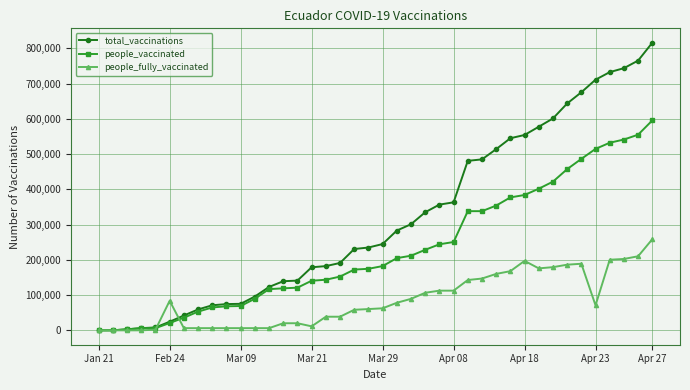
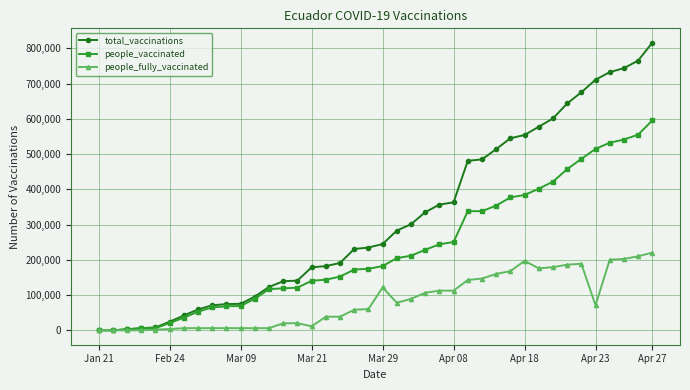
people_fully_vaccinated, Feb 24: 80,000 -> 0
people_fully_vaccinated, Mar 29: 60,000 -> 120,000
people_fully_vaccinated, Apr 27: 260,000 -> 220,000
